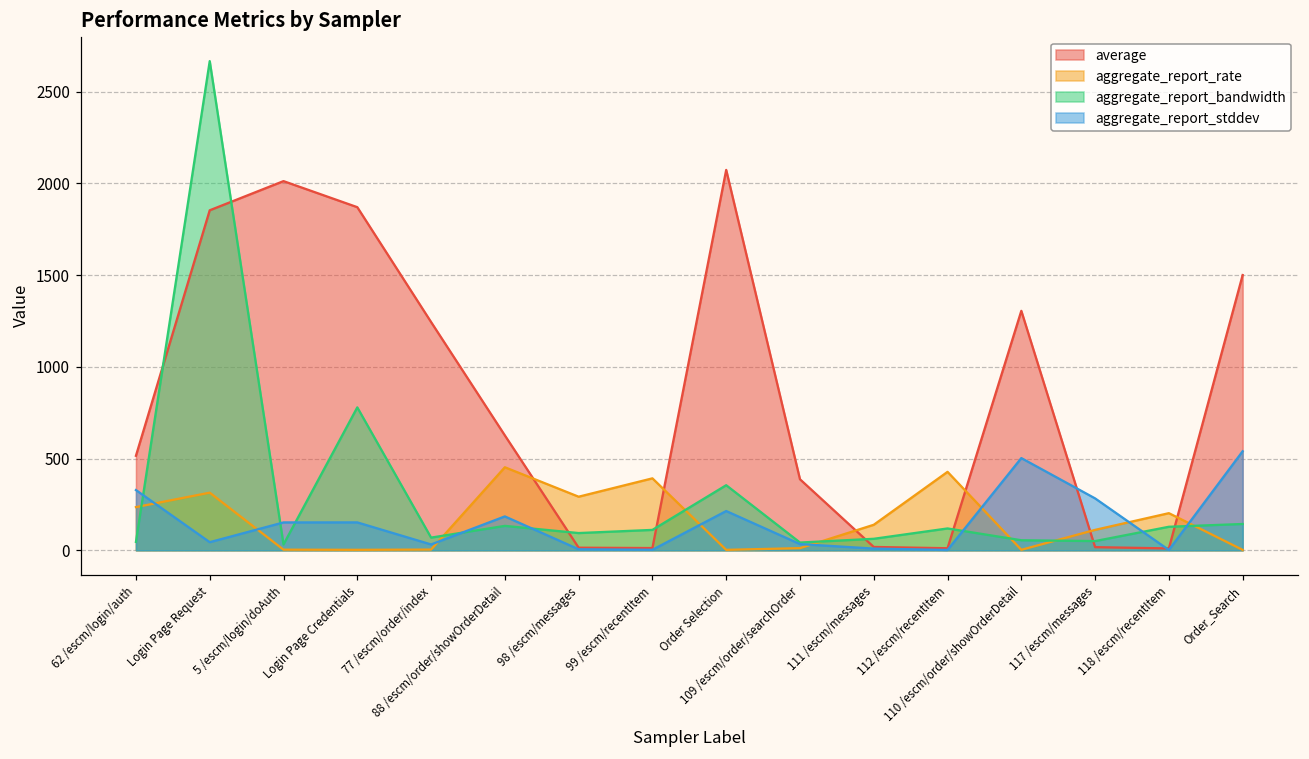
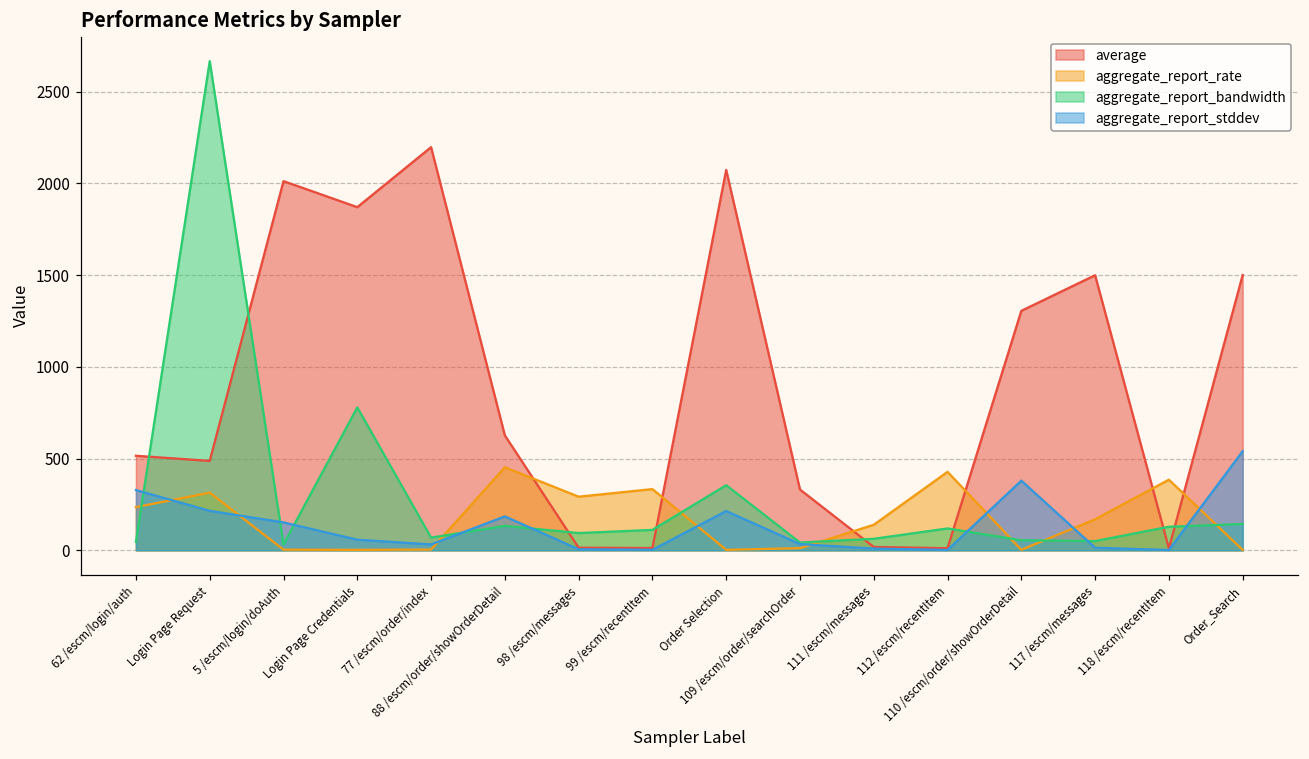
average, Login Page Request: 1850 -> 490
aggregate_report_stddev, Login Page Request: 40 -> 210
aggregate_report_stddev, Login Page Credentials: 150 -> 60
average, 77 /escm/order/index: 1240 -> 2200
aggregate_report_rate, 99 /escm/recentItem: 390 -> 330
average, 109 /escm/order/searchOrder: 390 -> 330
aggregate_report_stddev, 110 /escm/order/showOrderDetail: 500 -> 380
average, 117 /escm/messages: 20 -> 1500
aggregate_report_rate, 117 /escm/messages: 110 -> 170
aggregate_report_stddev, 117 /escm/messages: 280 -> 10
aggregate_report_rate, 118 /escm/recentItem: 200 -> 380
